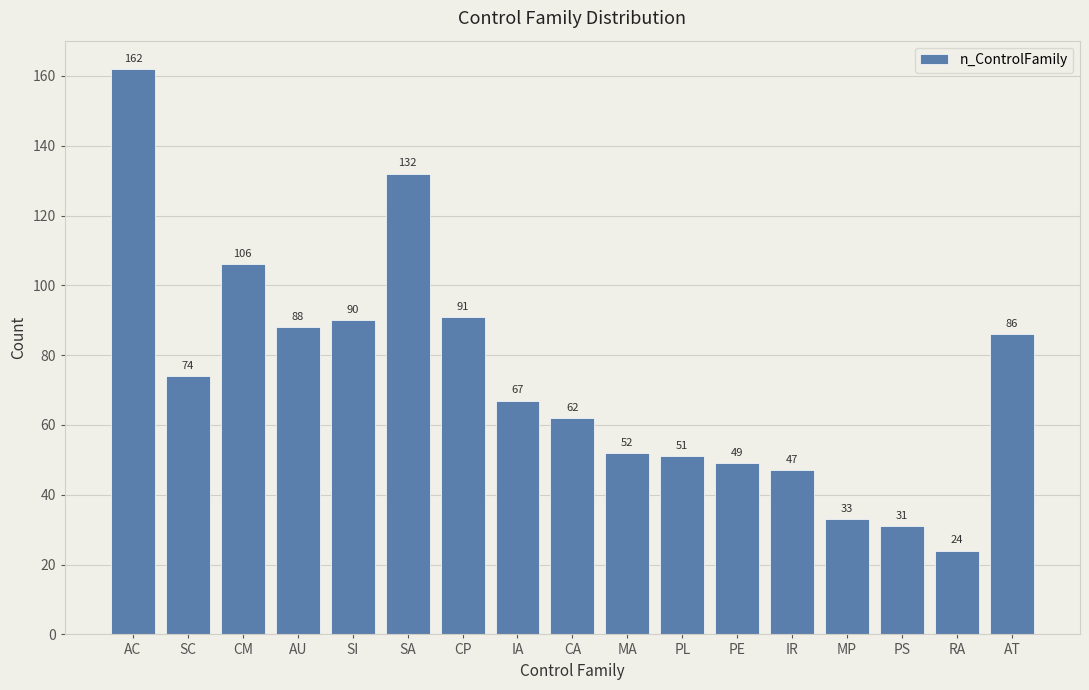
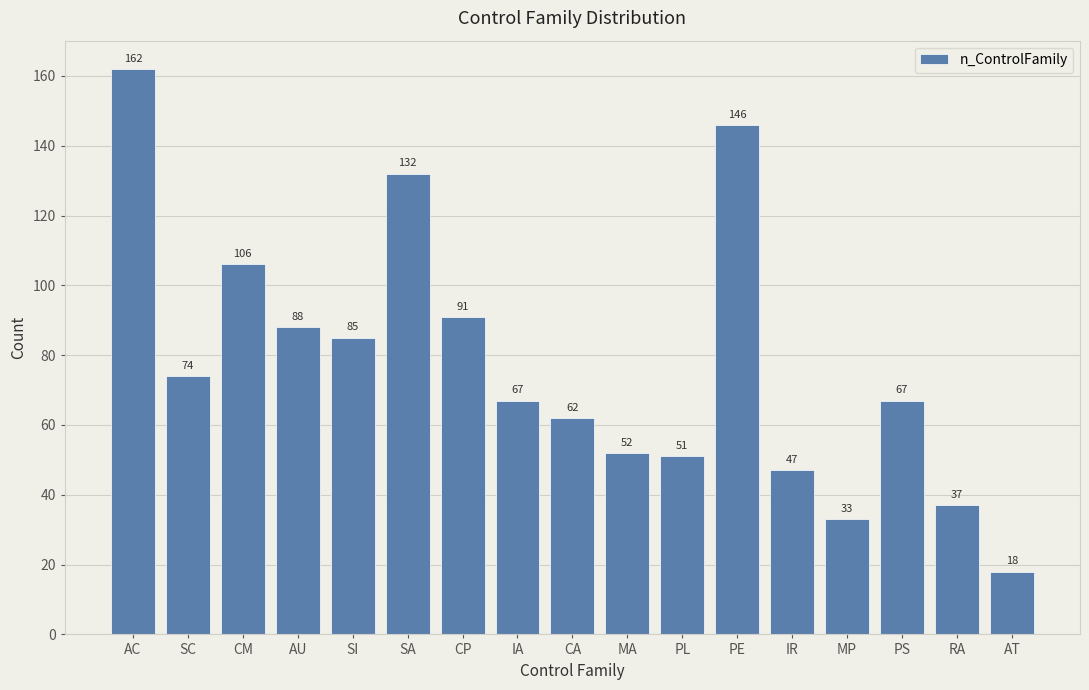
SI: 90 -> 85
PE: 49 -> 146
PS: 31 -> 67
RA: 24 -> 37
AT: 86 -> 18
